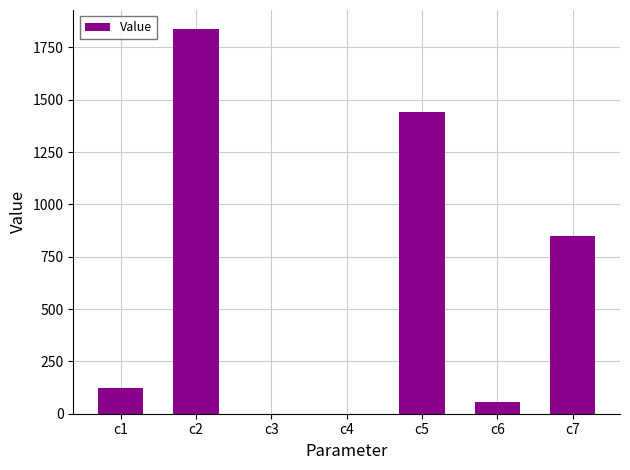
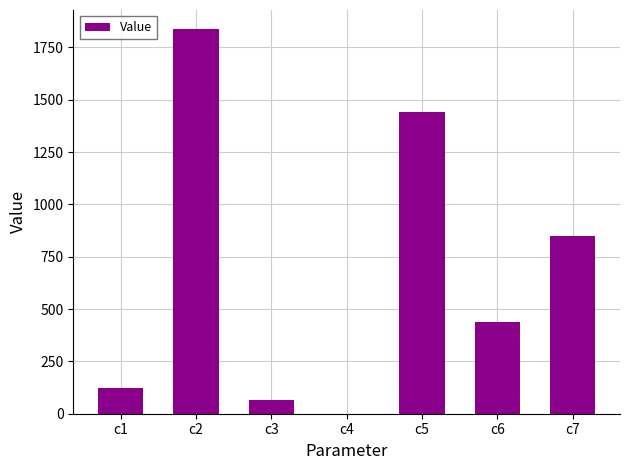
c3: 0 -> 60
c6: 60 -> 440
